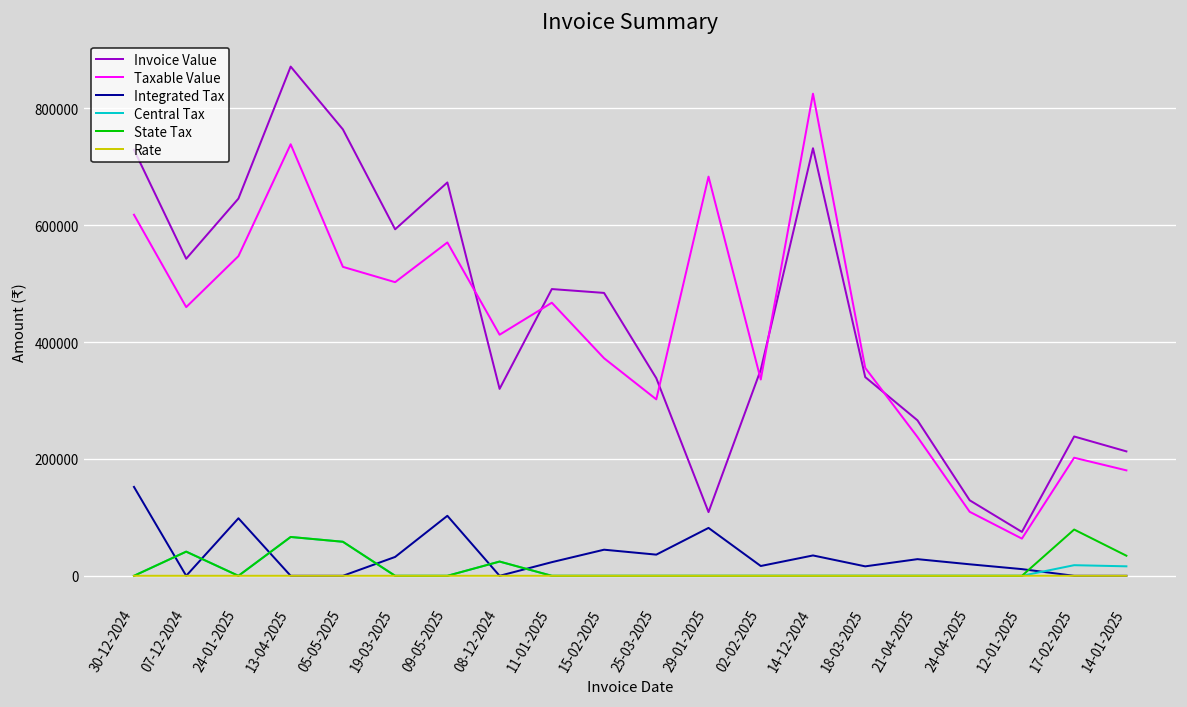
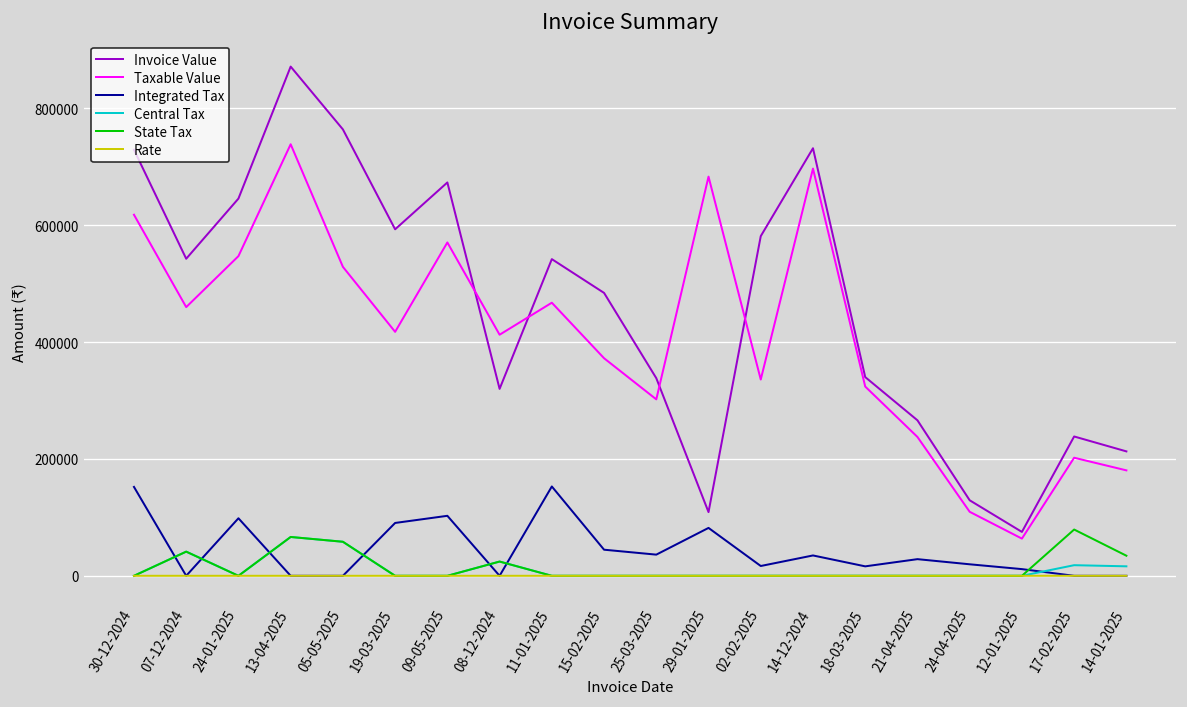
Taxable Value, 19-03-2025: 500000 -> 420000
Integrated Tax, 19-03-2025: 30000 -> 90000
Invoice Value, 11-01-2025: 490000 -> 540000
Integrated Tax, 11-01-2025: 20000 -> 150000
Invoice Value, 02-02-2025: 350000 -> 580000
Taxable Value, 14-12-2024: 830000 -> 700000
Taxable Value, 18-03-2025: 360000 -> 320000
